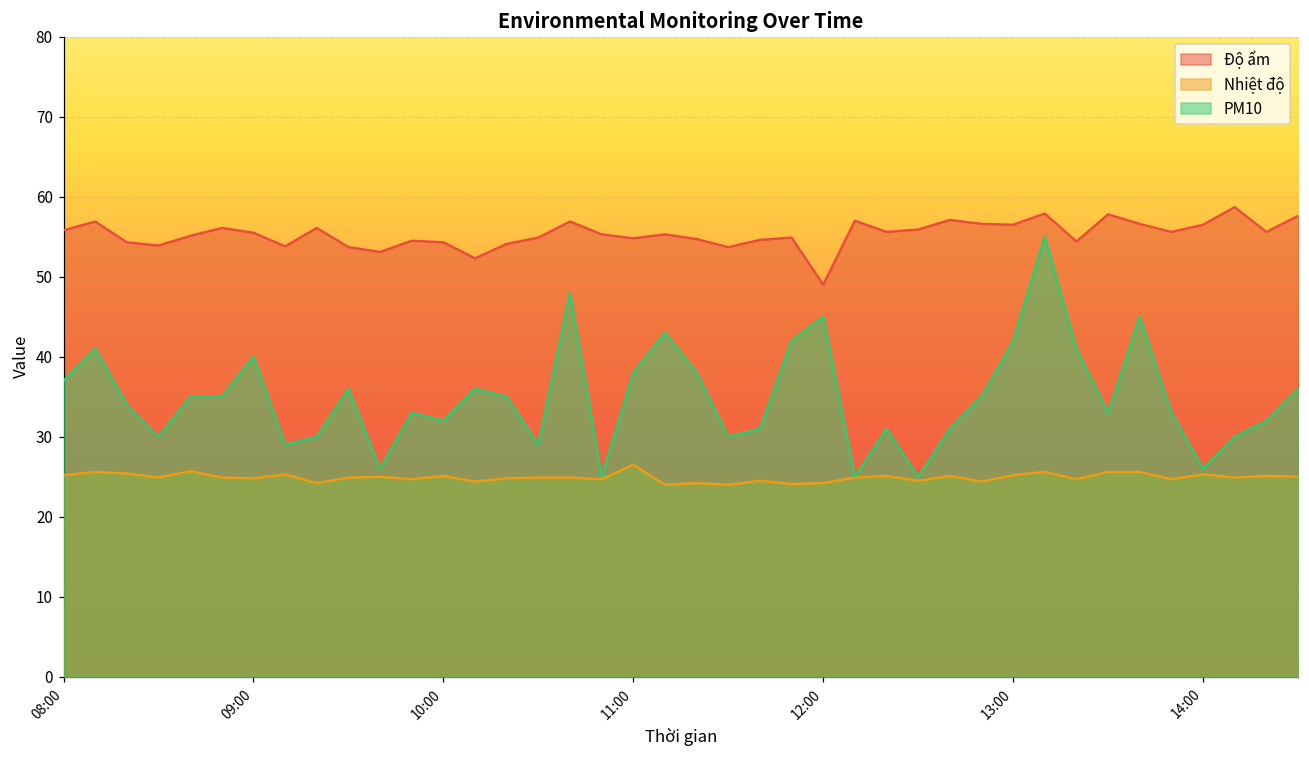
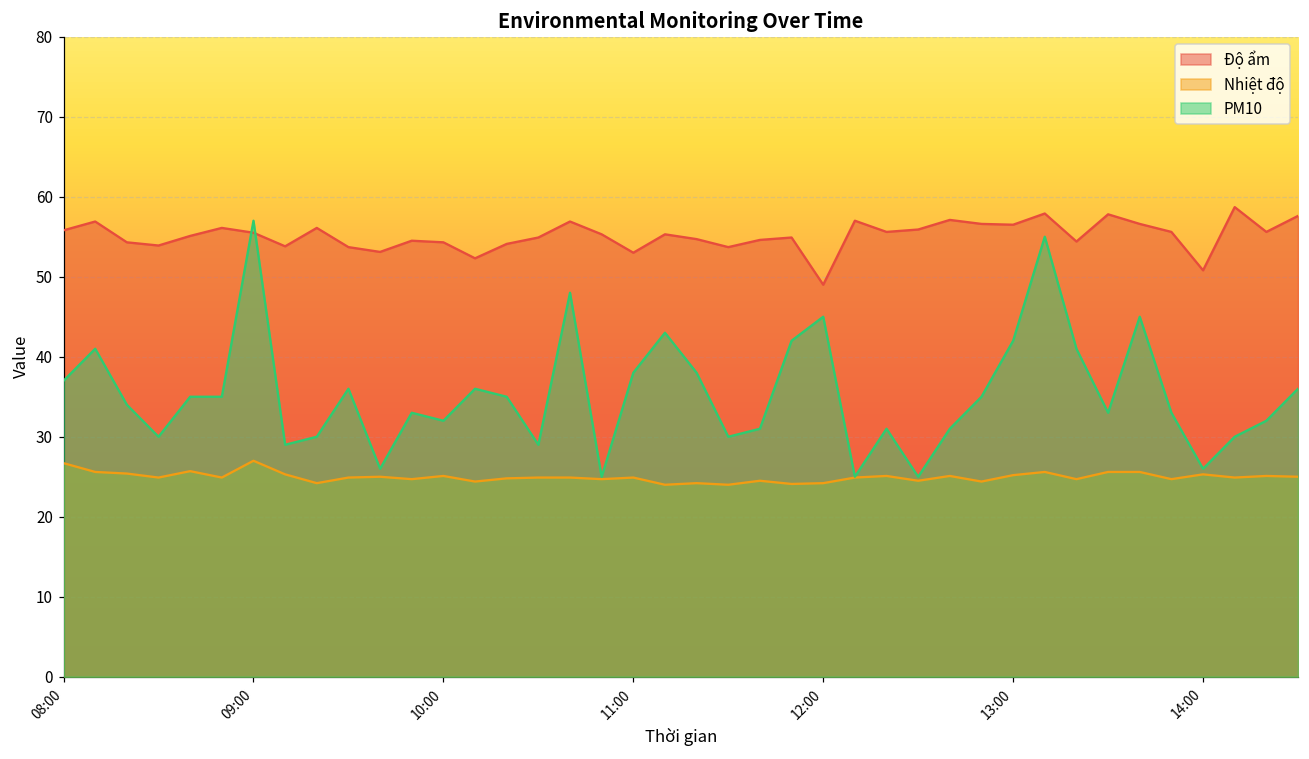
Nhiệt độ, 08:00: 25 -> 27
Nhiệt độ, 09:00: 25 -> 27
PM10, 09:00: 40 -> 57
Độ ẩm, 11:00: 55 -> 53
Nhiệt độ, 11:00: 27 -> 25
Độ ẩm, 14:00: 57 -> 51
